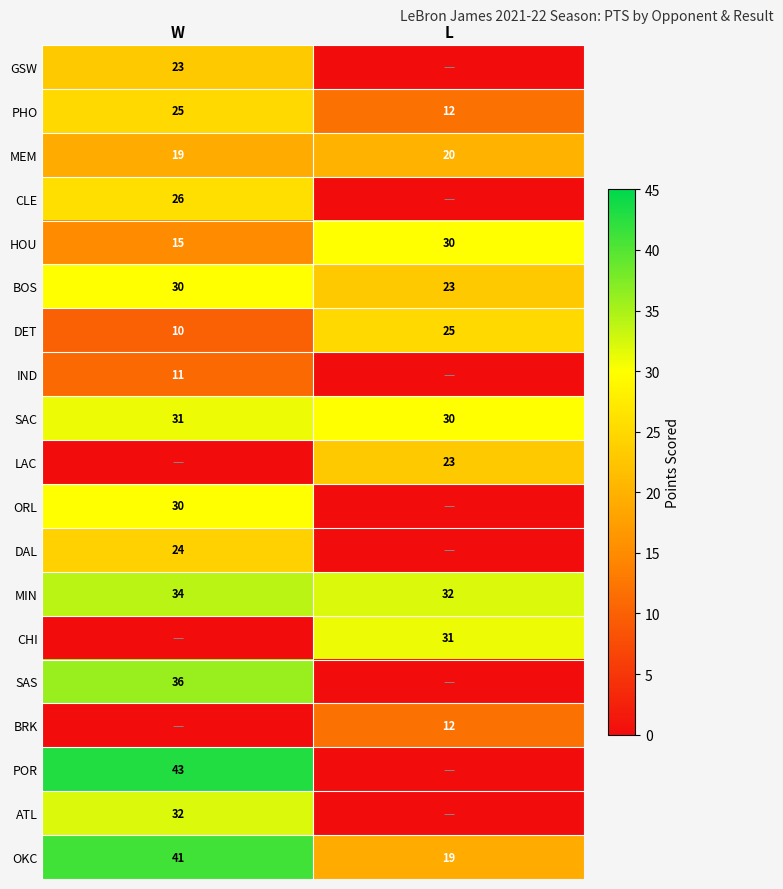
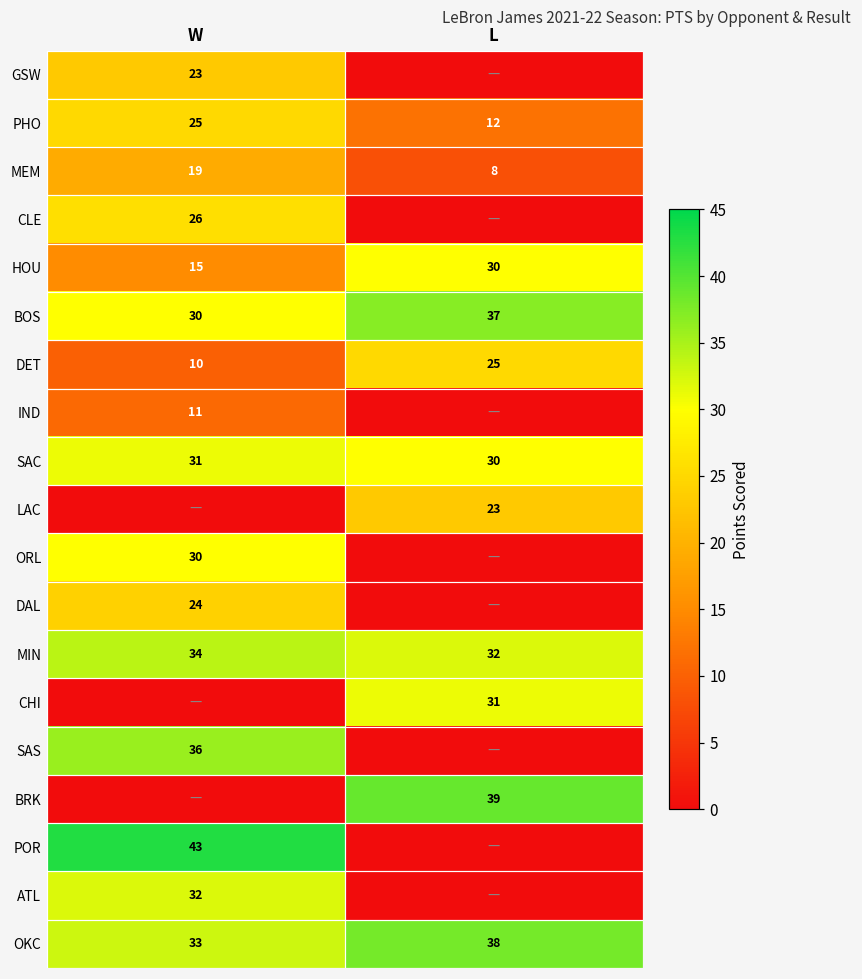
MEM, L: 20 -> 8
BOS, L: 23 -> 37
BRK, L: 12 -> 39
OKC, W: 41 -> 33
OKC, L: 19 -> 38
